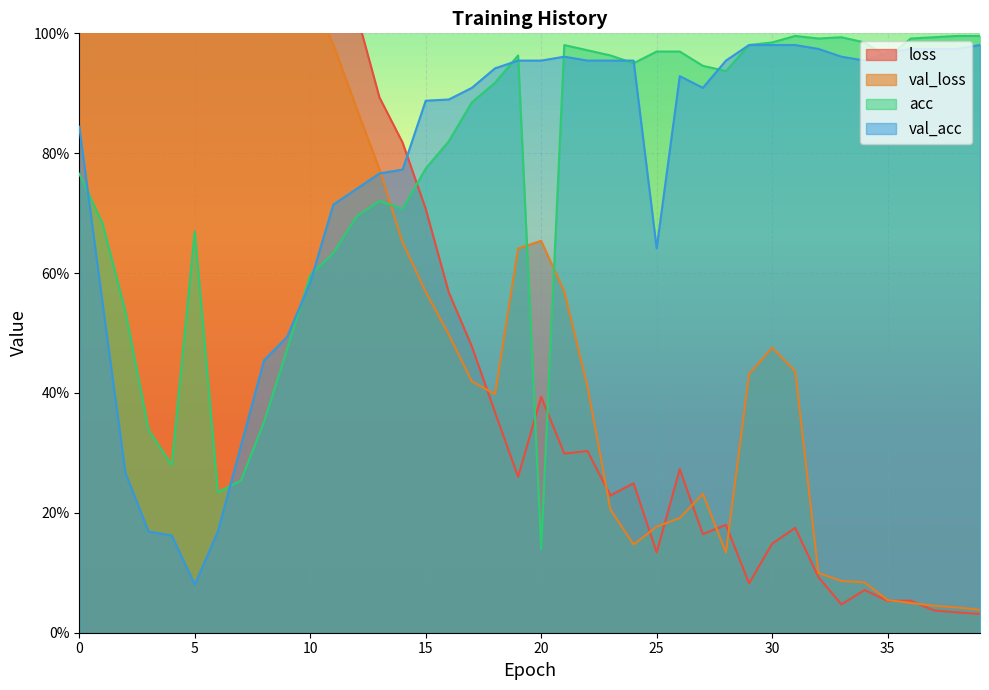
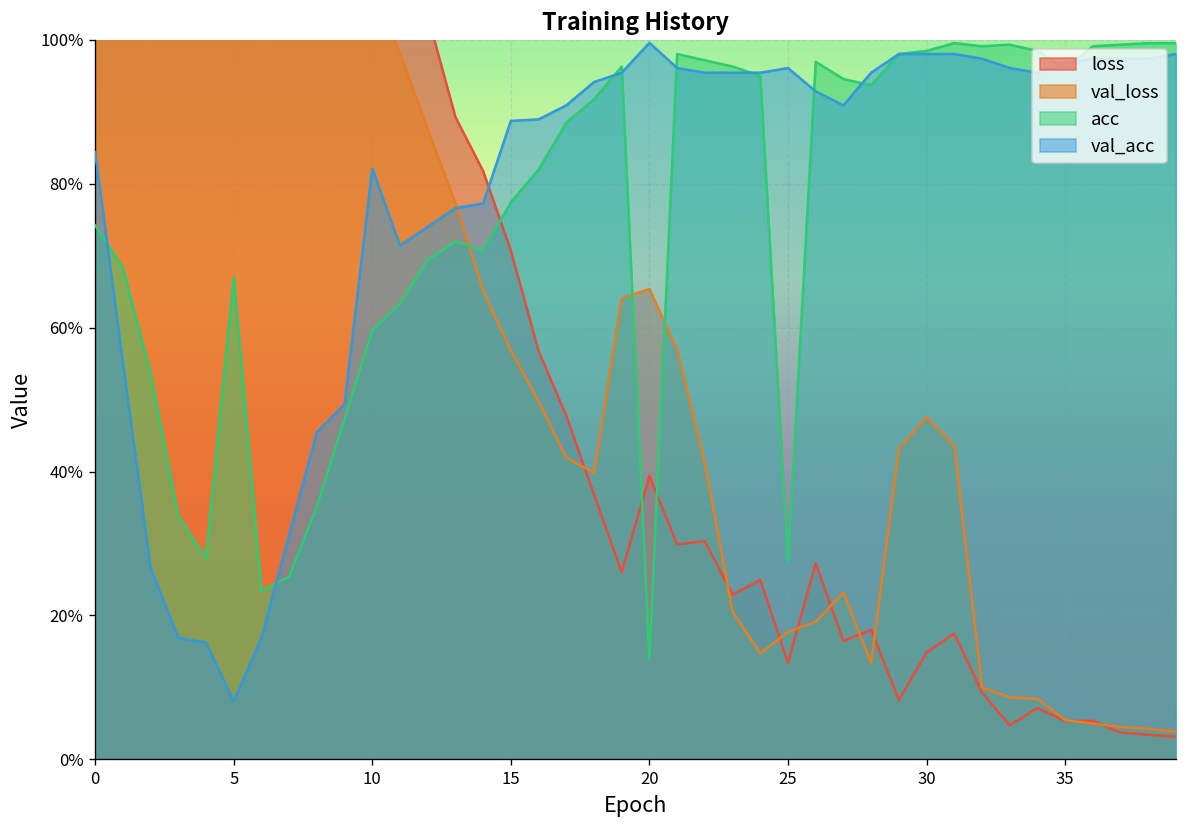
acc, 0: 77% -> 74%
val_acc, 10: 58% -> 82%
val_acc, 20: 95% -> 100%
acc, 25: 97% -> 27%
val_acc, 25: 64% -> 96%
